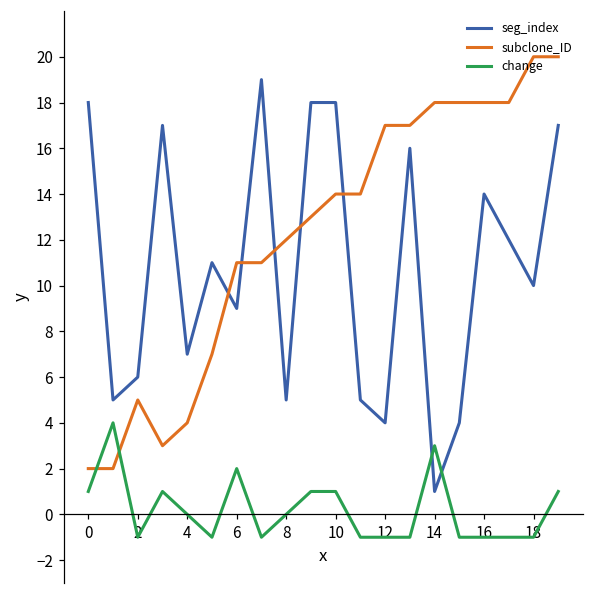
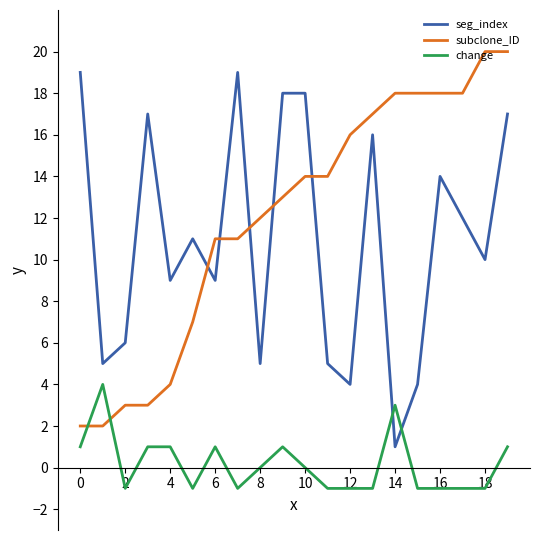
seg_index, 0: 18 -> 19
subclone_ID, 2: 5 -> 3
seg_index, 4: 7 -> 9
change, 4: 0 -> 1
change, 6: 2 -> 1
change, 10: 1 -> 0
subclone_ID, 12: 17 -> 16
